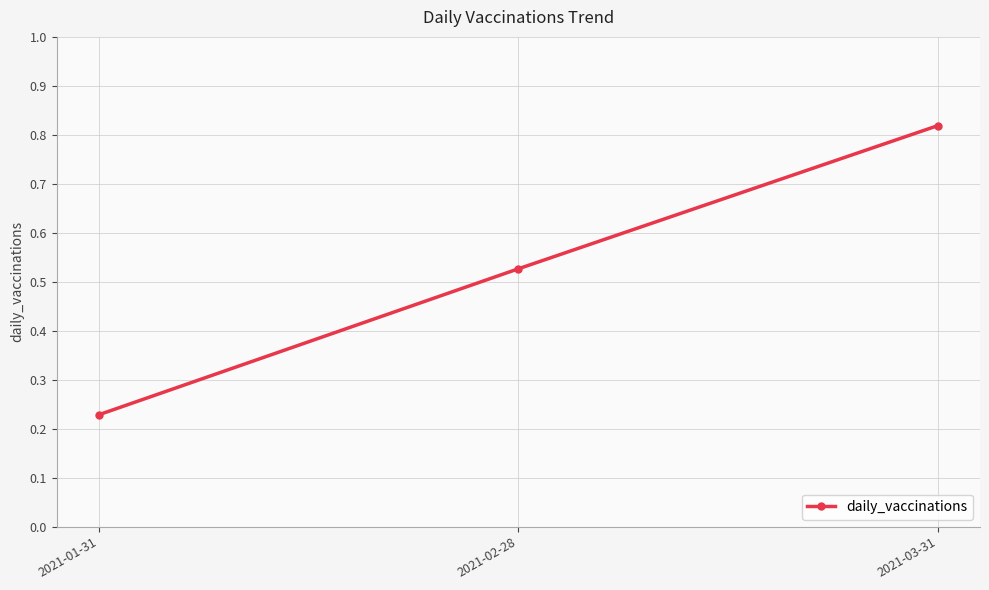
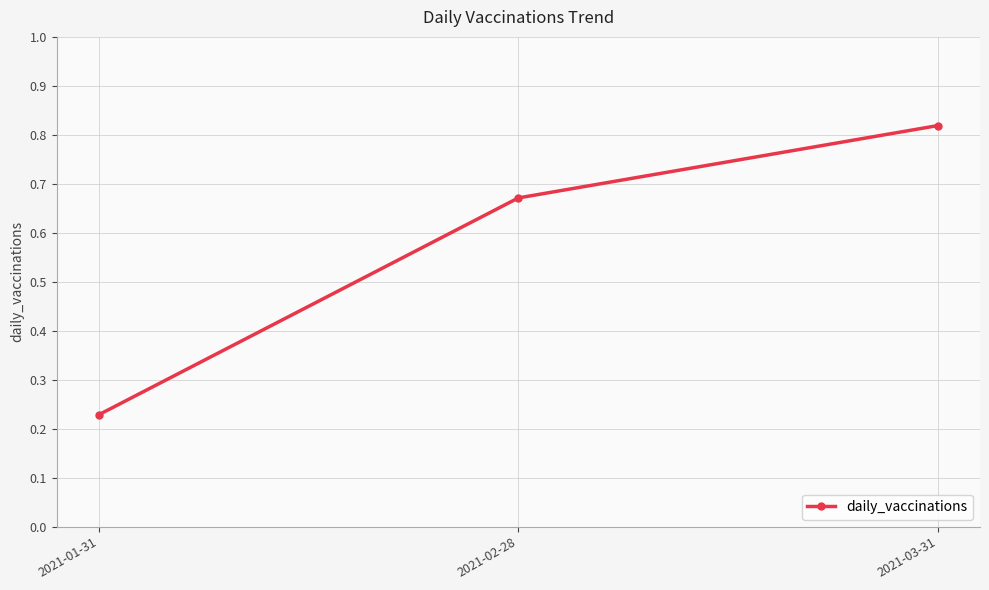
2021-02-28: 0.53 -> 0.67
